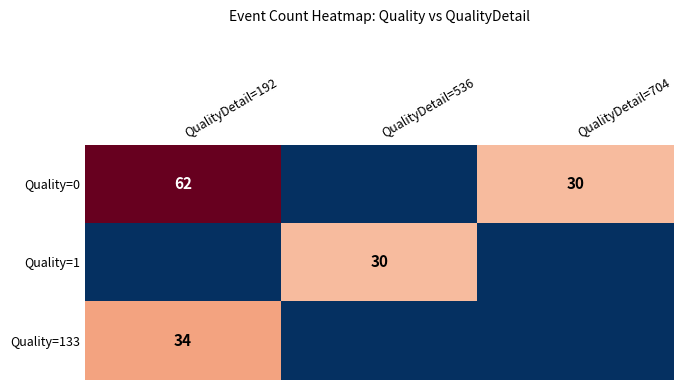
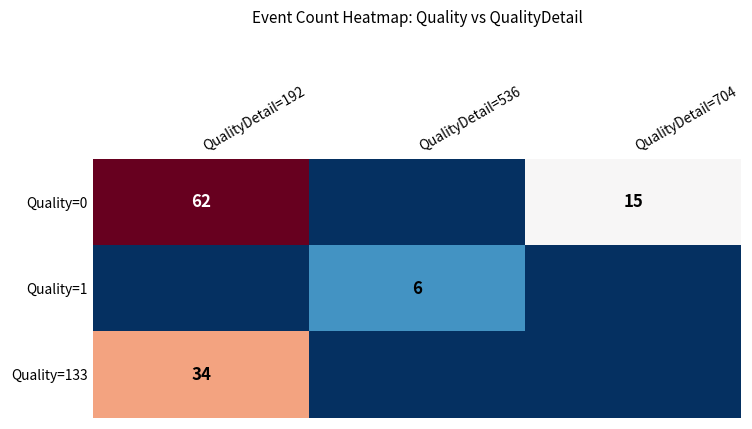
Quality=0, QualityDetail=704: 30 -> 15
Quality=1, QualityDetail=536: 30 -> 6
